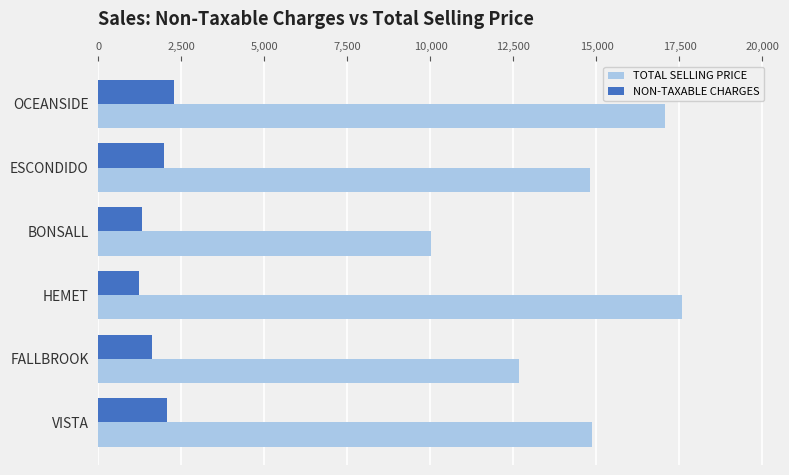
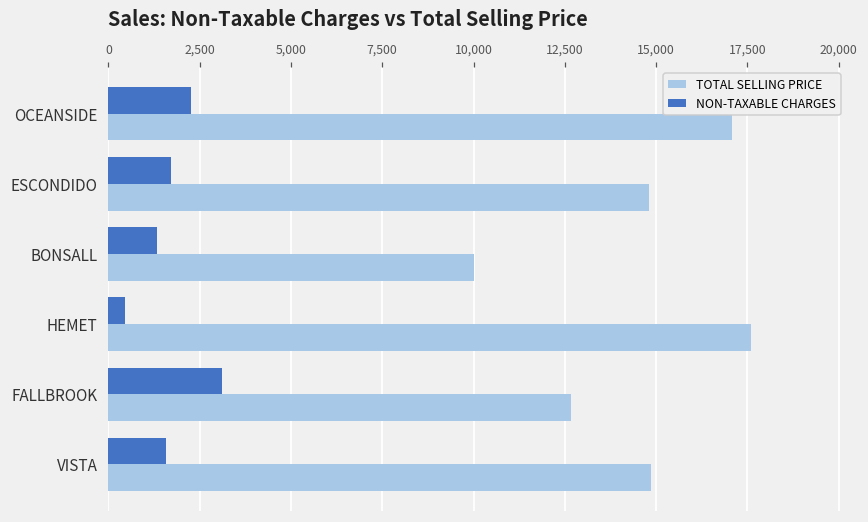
NON-TAXABLE CHARGES, ESCONDIDO: 2,000 -> 1,700
NON-TAXABLE CHARGES, HEMET: 1,200 -> 500
NON-TAXABLE CHARGES, FALLBROOK: 1,600 -> 3,100
NON-TAXABLE CHARGES, VISTA: 2,100 -> 1,600
